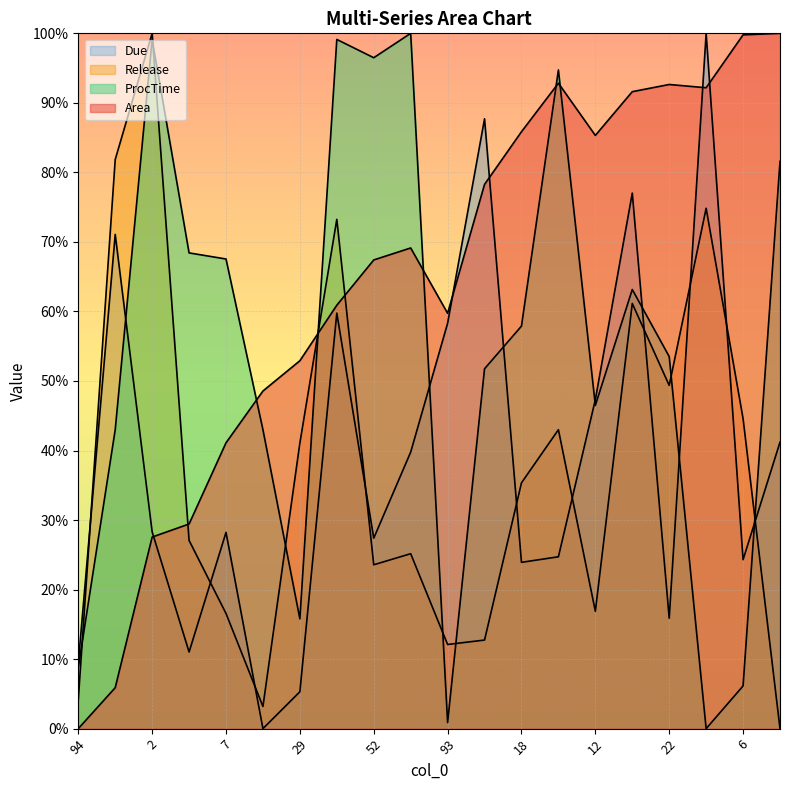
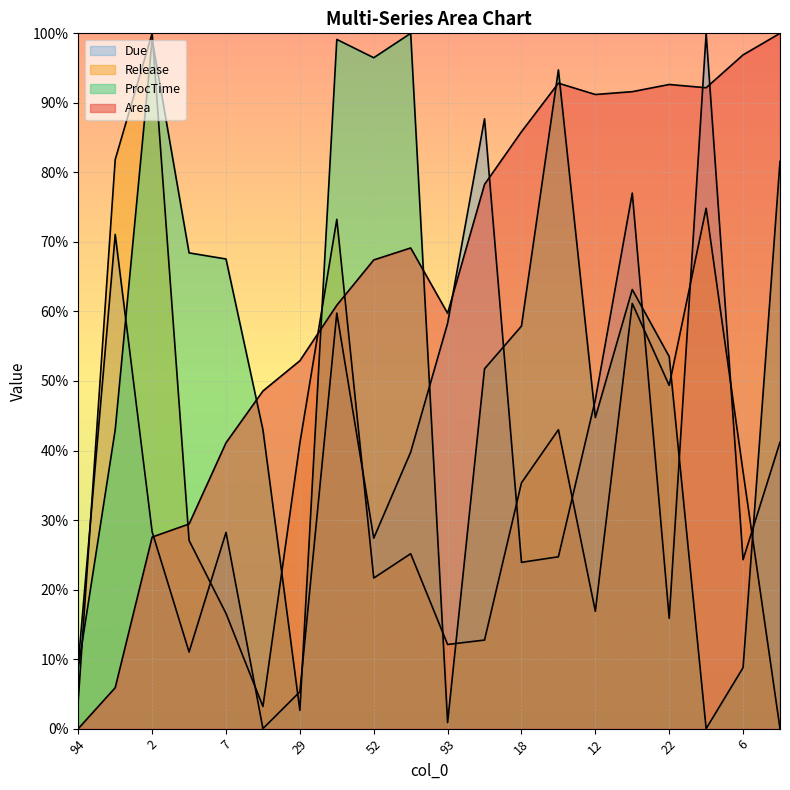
ProcTime, 29: 16% -> 3%
Release, 52: 24% -> 22%
ProcTime, 12: 46% -> 45%
Area, 12: 85% -> 91%
Release, 6: 45% -> 37%
ProcTime, 6: 6% -> 9%
Area, 6: 100% -> 97%
